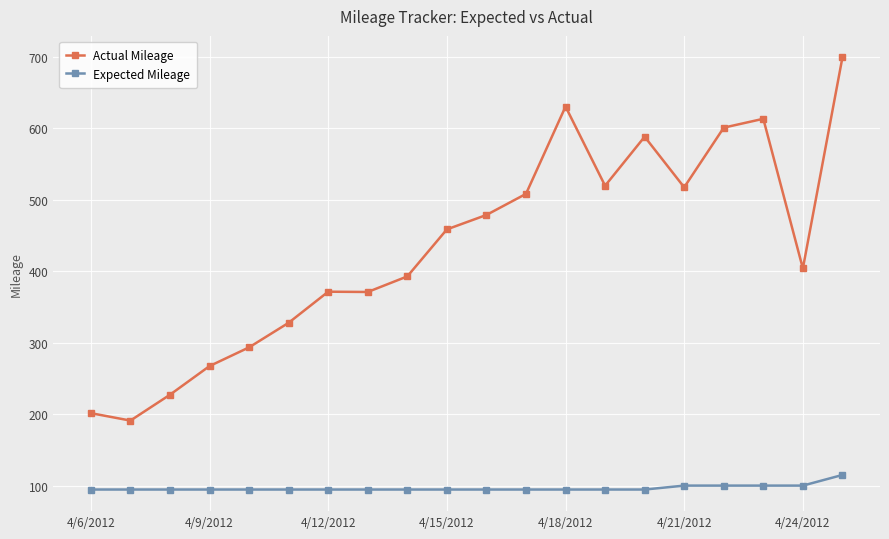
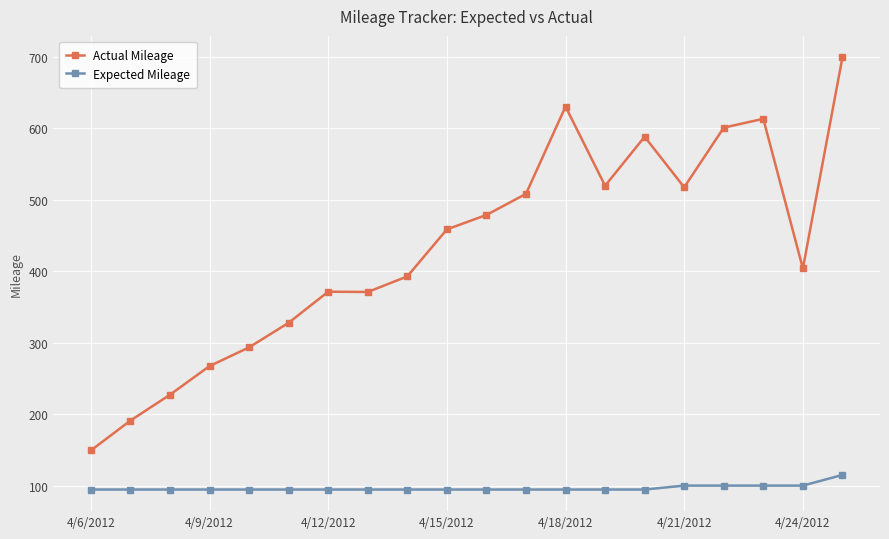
Actual Mileage, 4/6/2012: 200 -> 150
